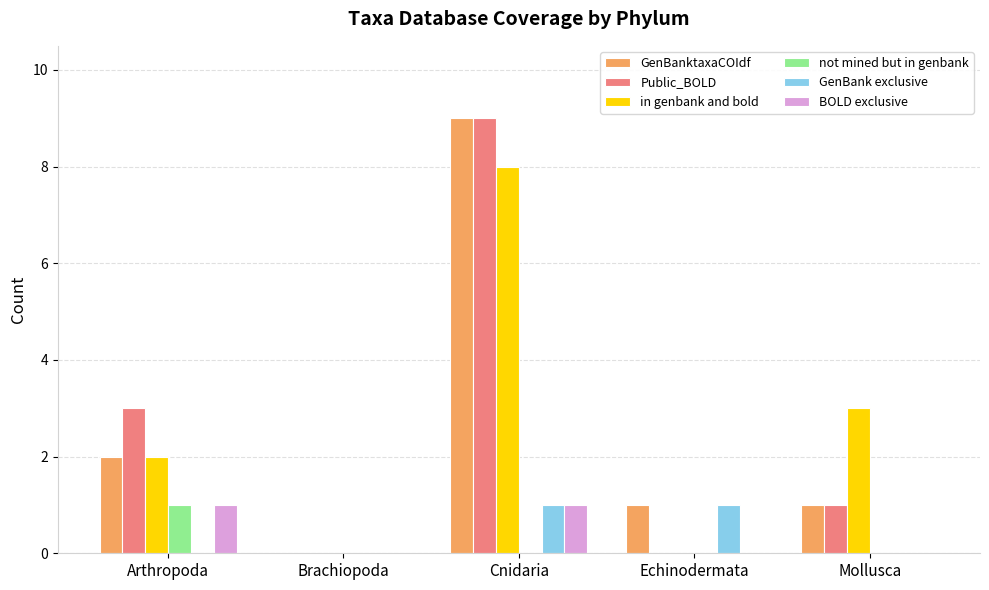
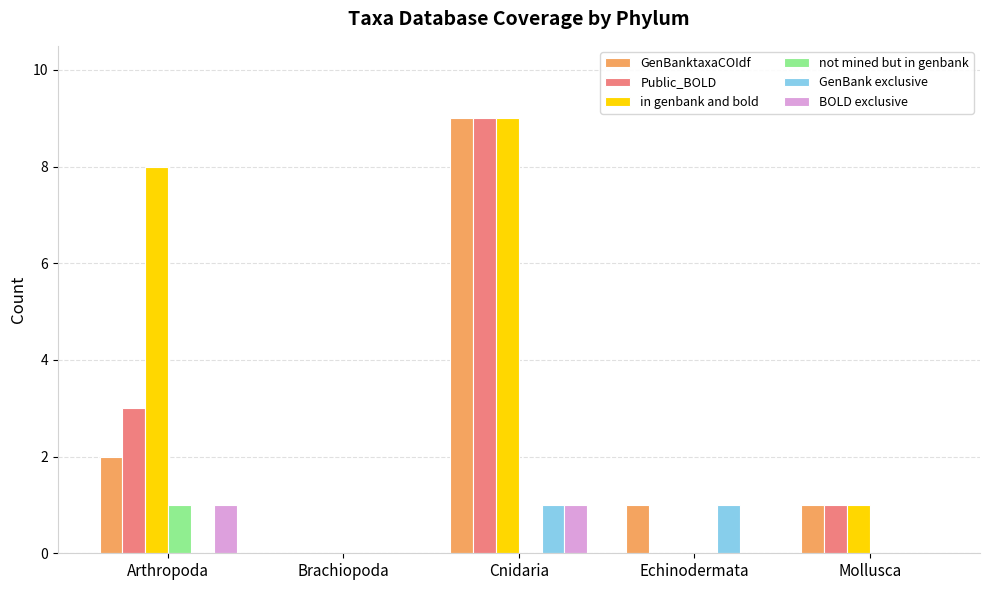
in genbank and bold, Arthropoda: 2 -> 8
in genbank and bold, Cnidaria: 8 -> 9
in genbank and bold, Mollusca: 3 -> 1
